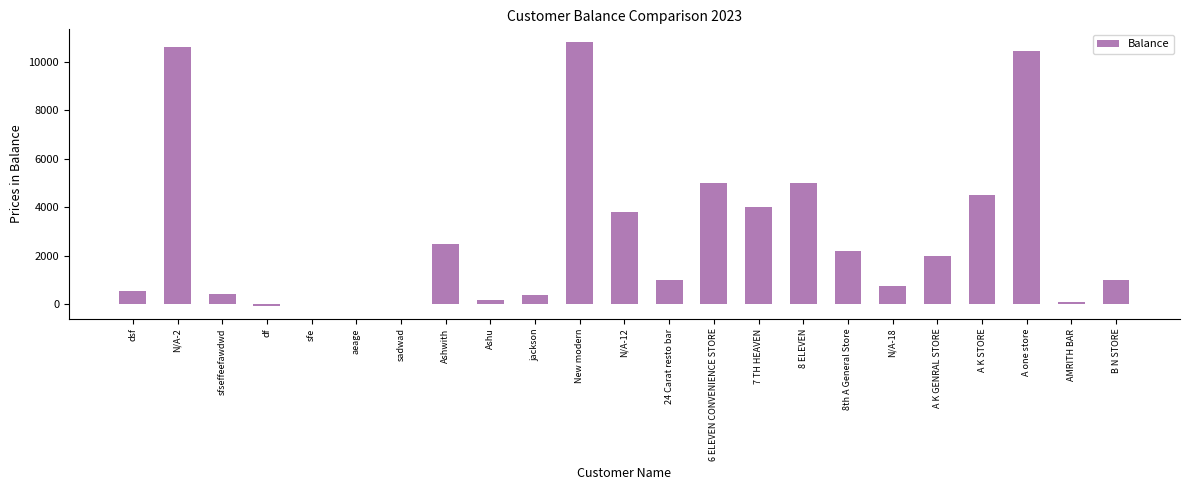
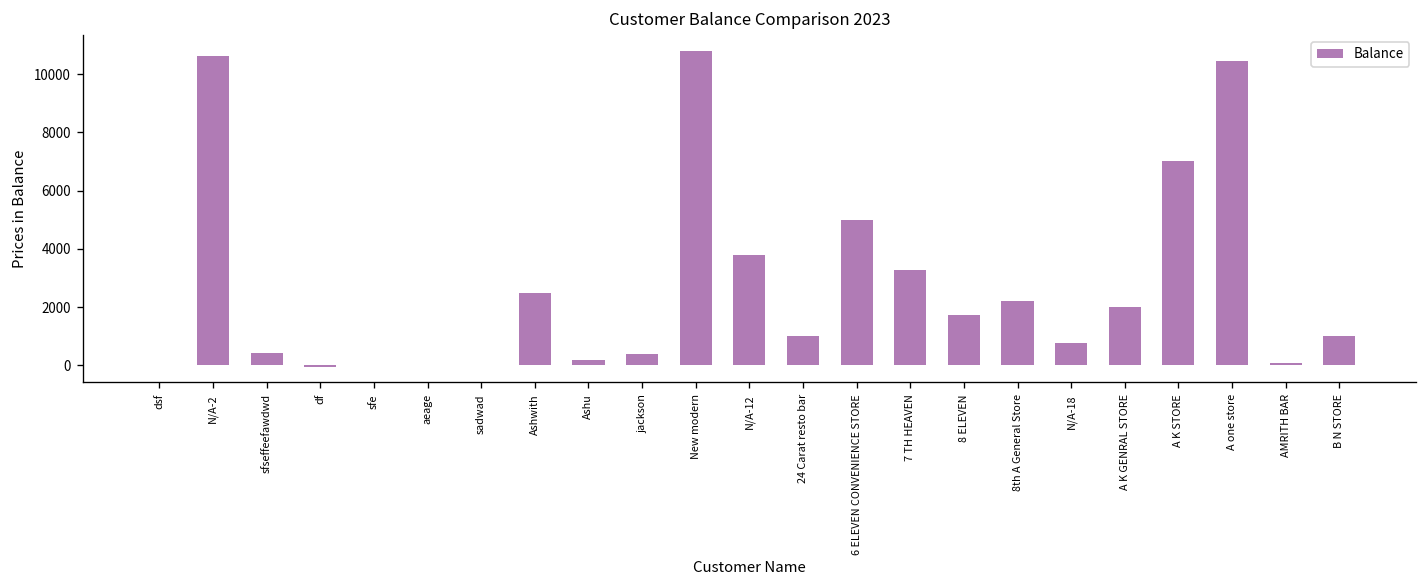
dsf: 600 -> 0
7 TH HEAVEN: 4000 -> 3300
8 ELEVEN: 5000 -> 1700
A K STORE: 4500 -> 7000
